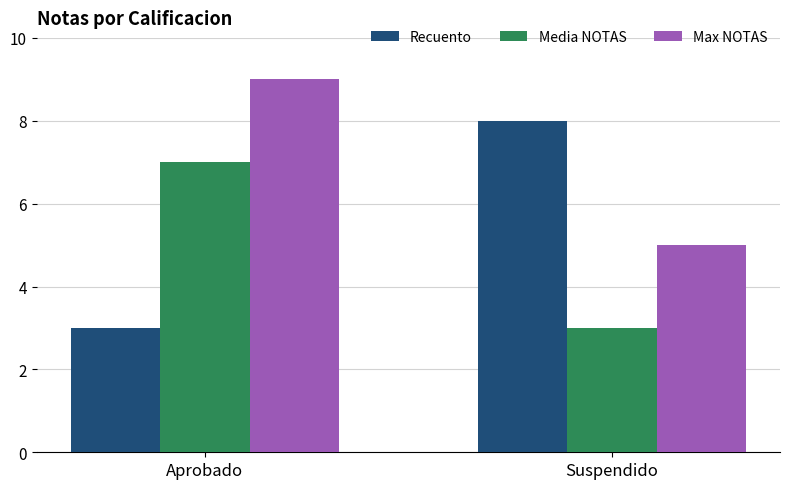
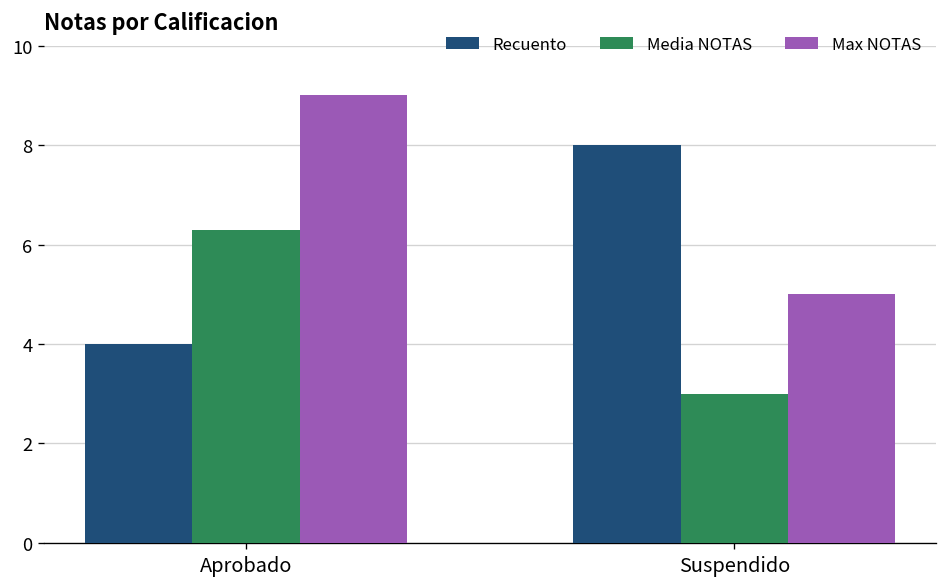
Recuento, Aprobado: 3 -> 4
Media NOTAS, Aprobado: 7.0 -> 6.3
